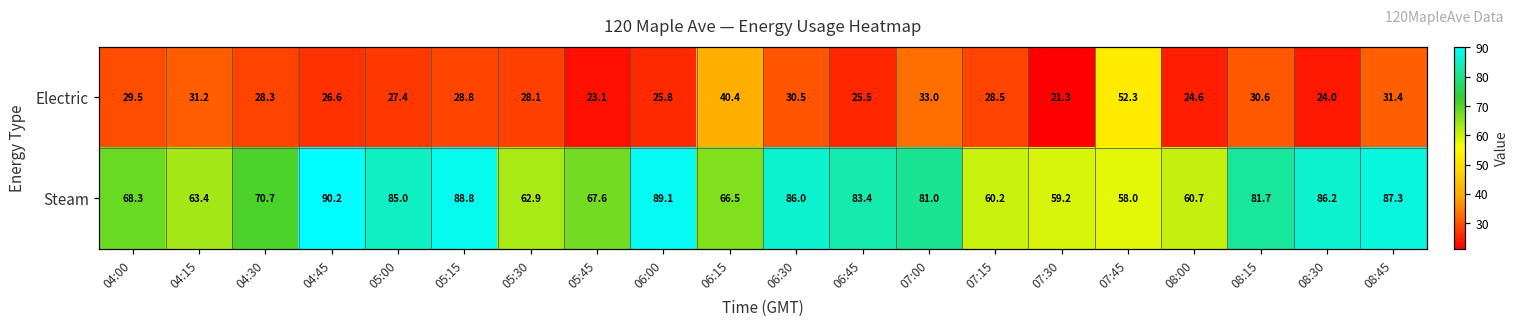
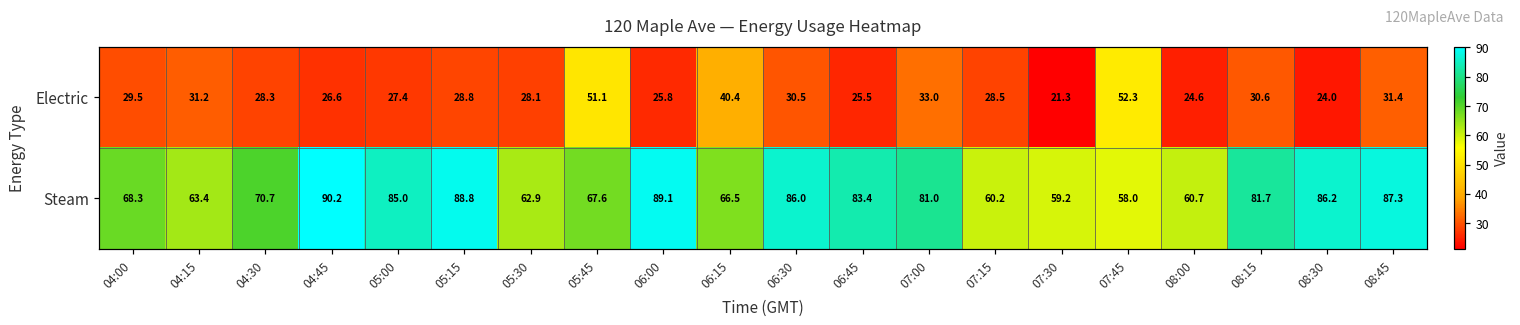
Electric, 05:45: 23.1 -> 51.1
